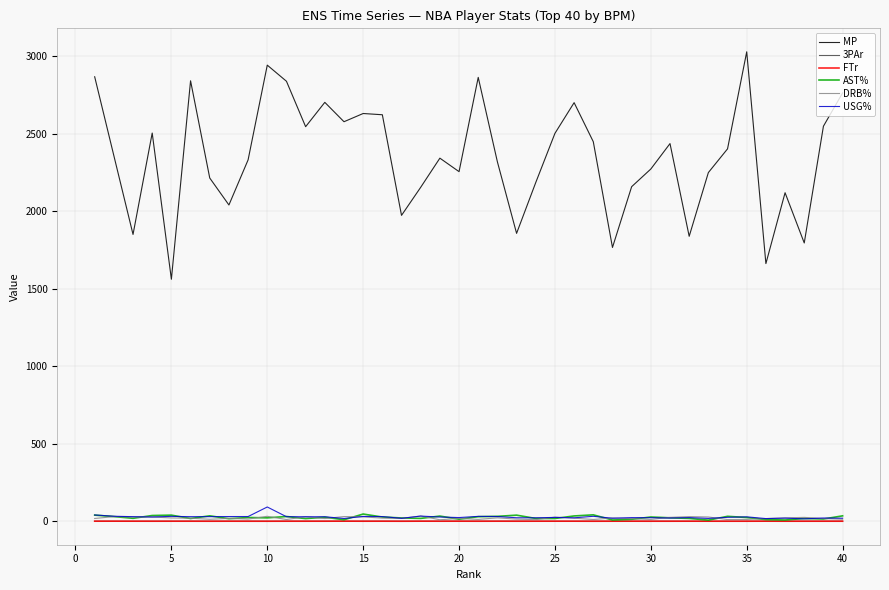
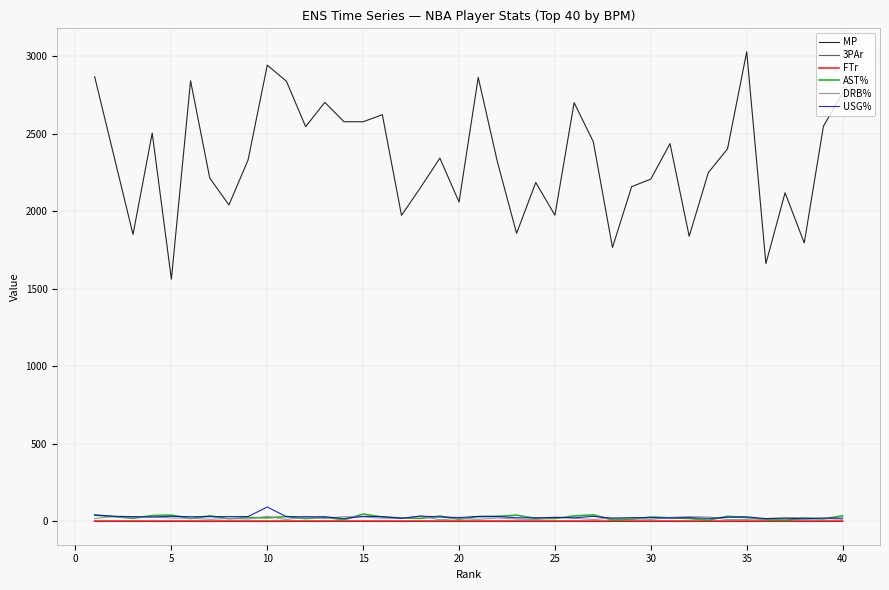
MP, 15: 2630 -> 2580
MP, 20: 2260 -> 2060
MP, 25: 2500 -> 1970
MP, 30: 2270 -> 2210
